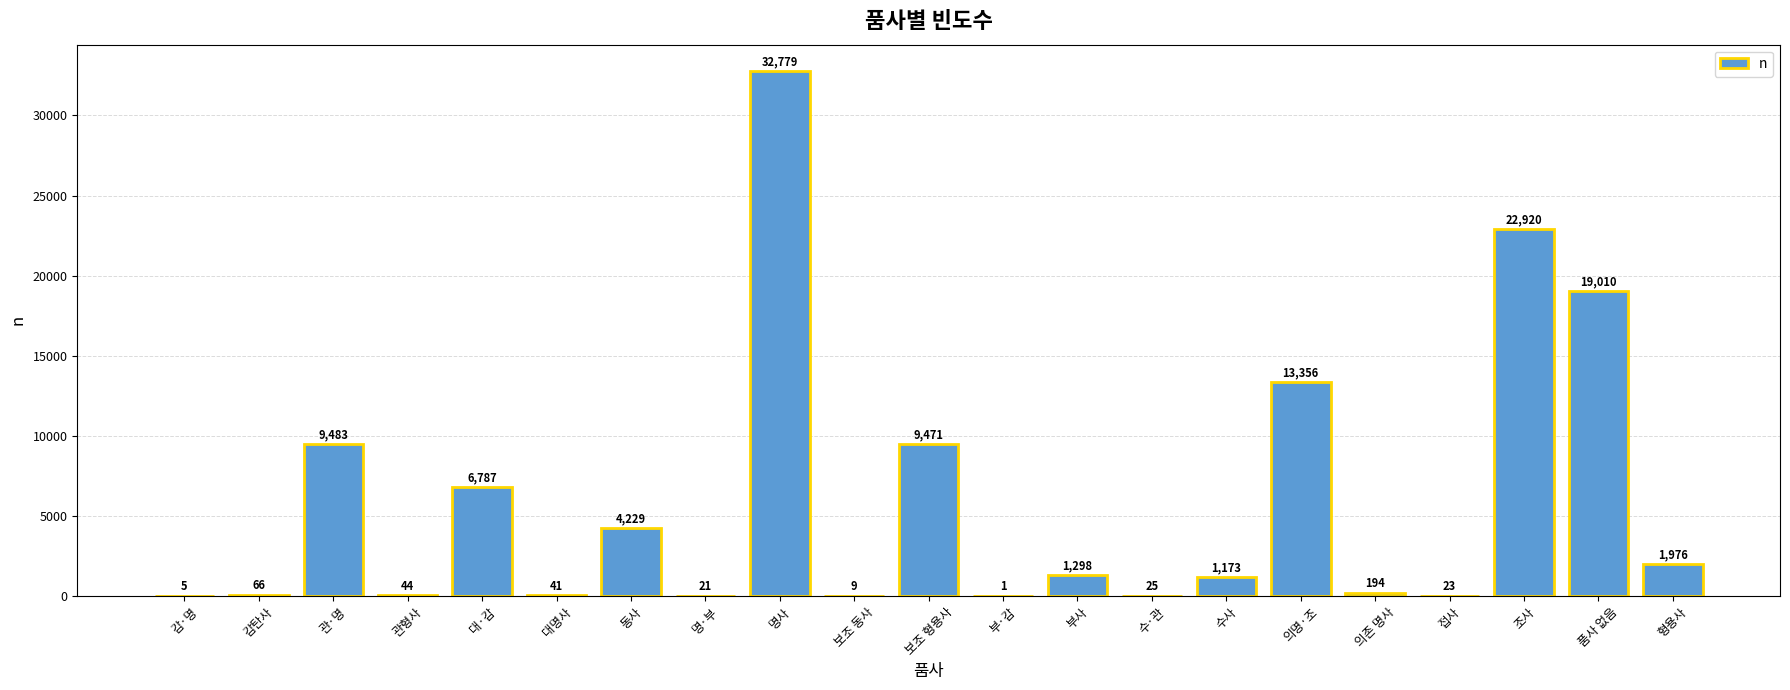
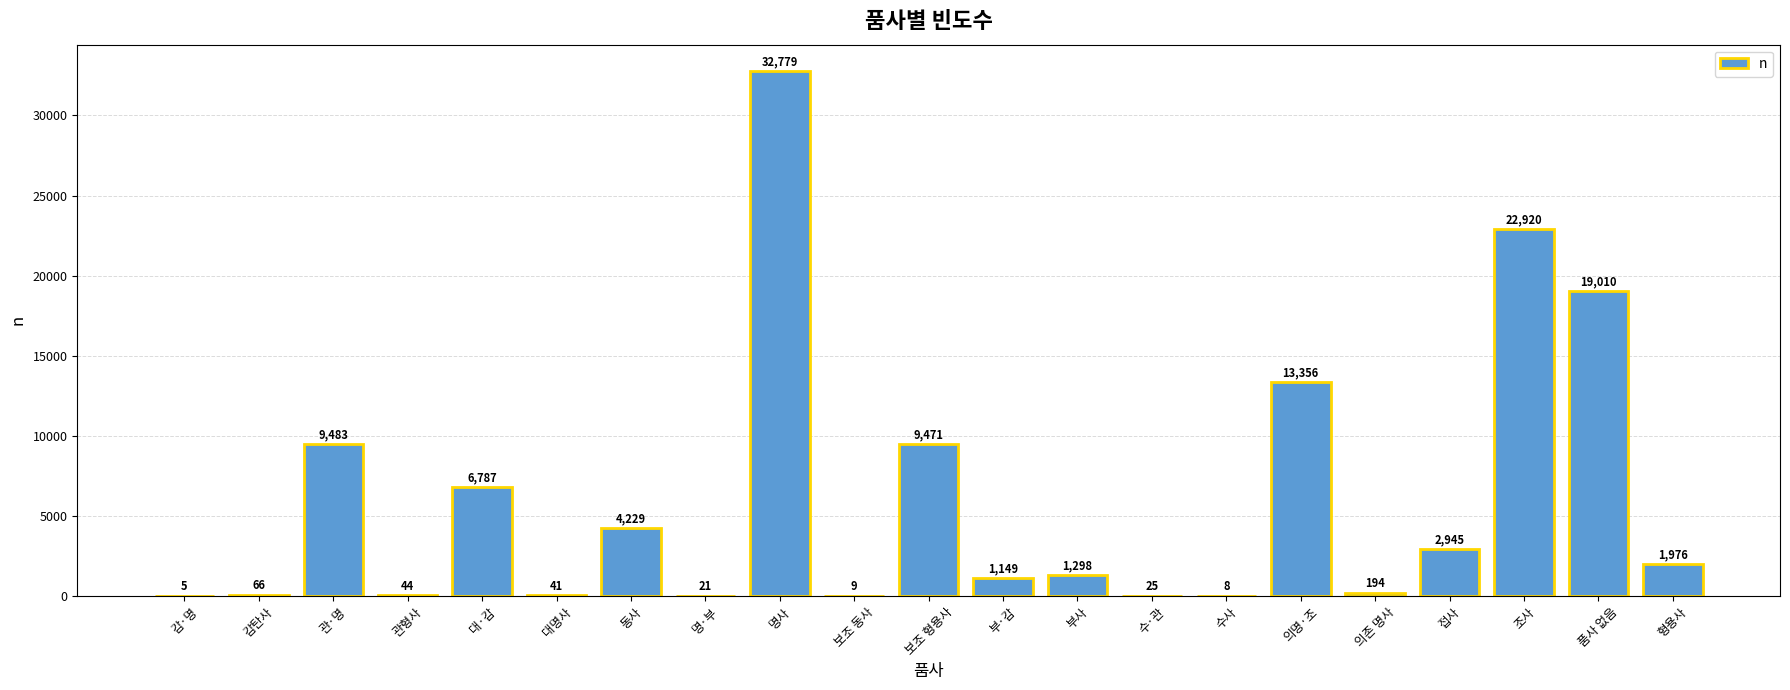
부·감: 1 -> 1,149
수사: 1,173 -> 8
접사: 23 -> 2,945
